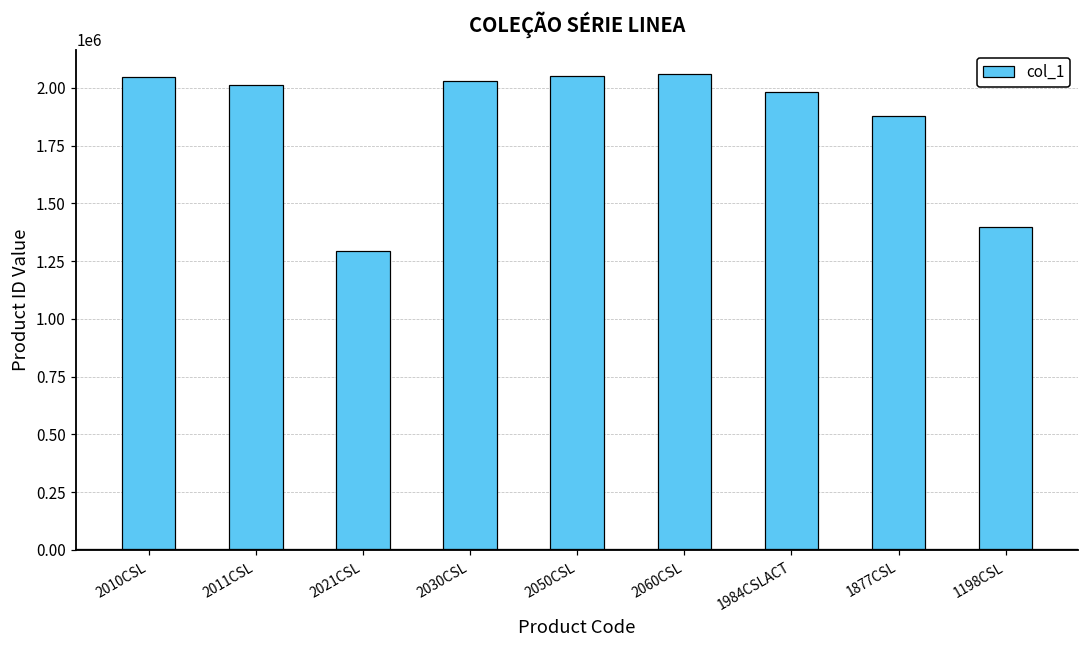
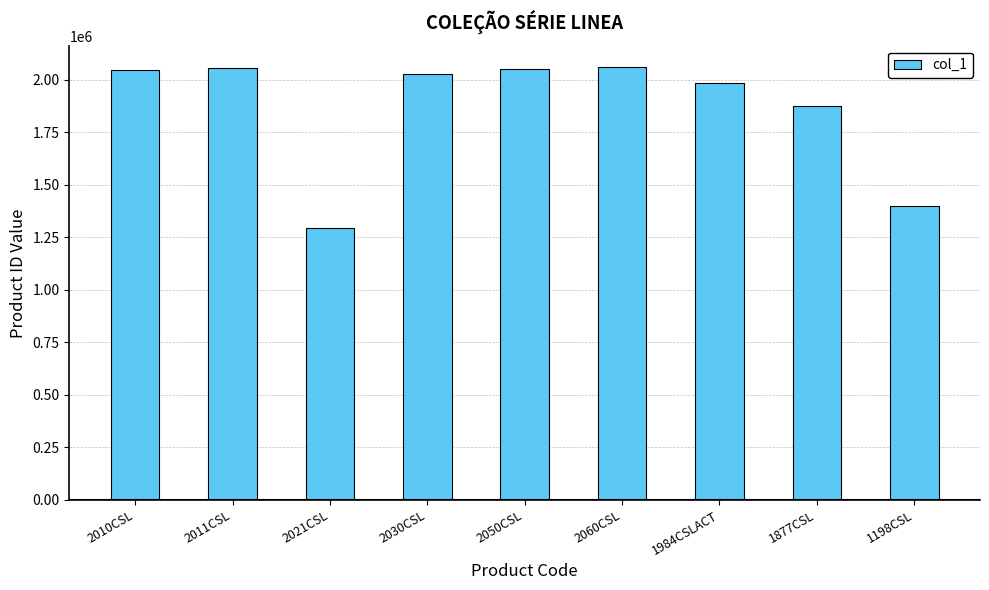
2011CSL: 2010000 -> 2060000
